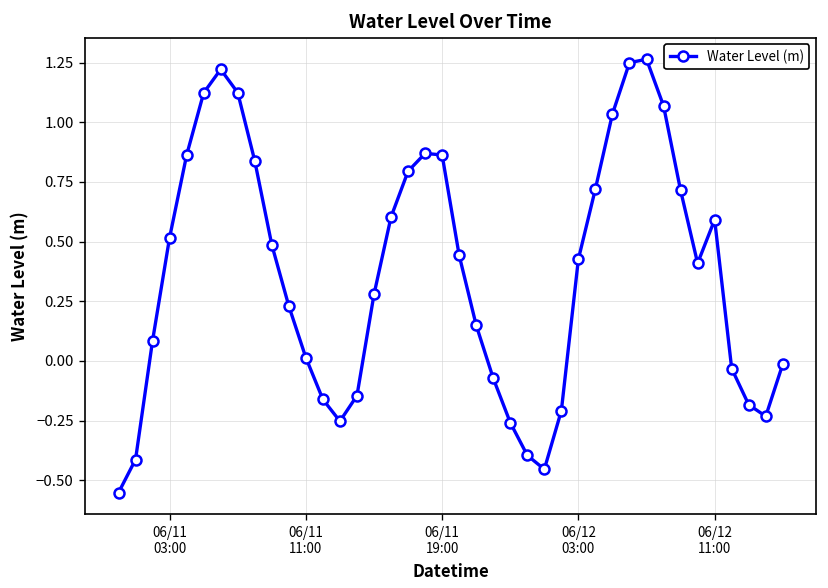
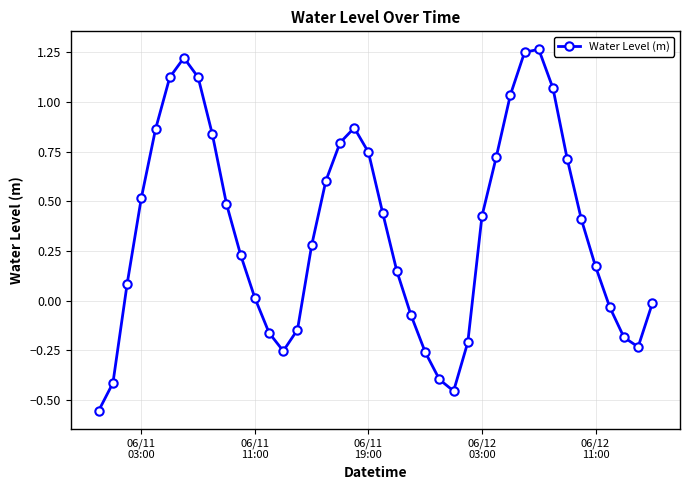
06/11 19:00: 0.86 -> 0.75
06/12 11:00: 0.59 -> 0.17
